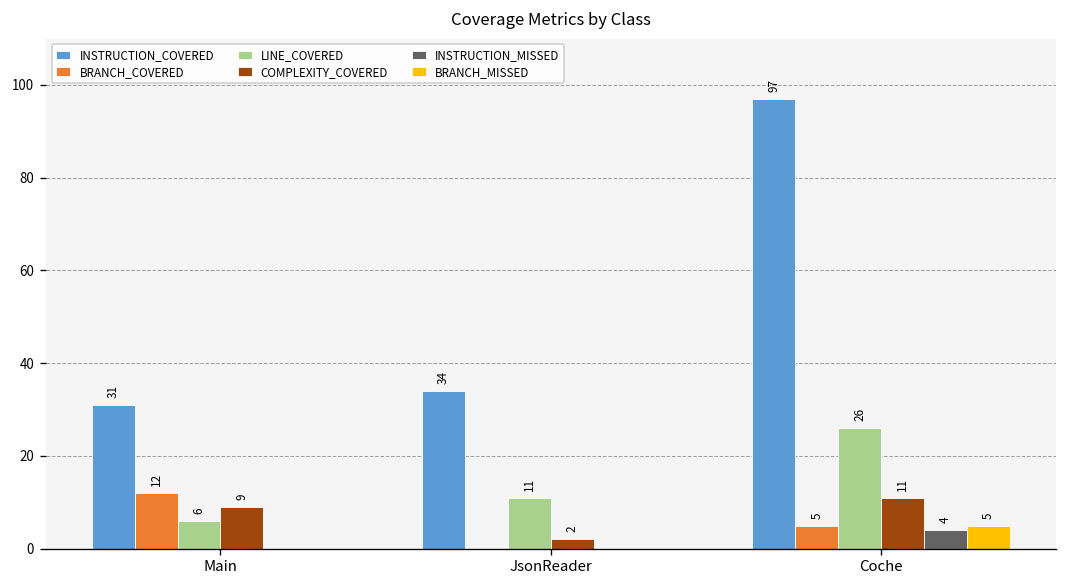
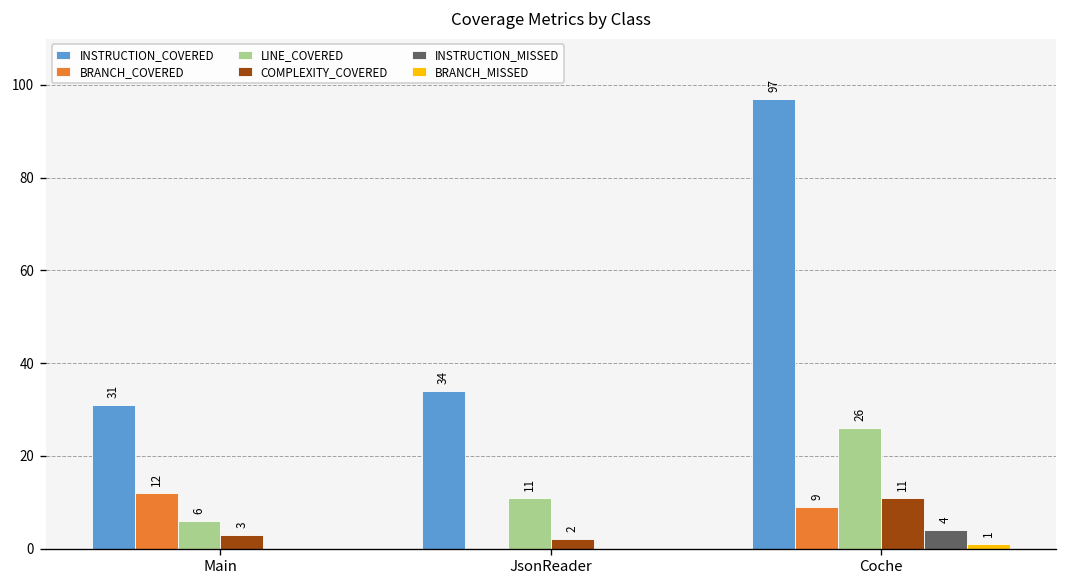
COMPLEXITY_COVERED, Main: 9 -> 3
BRANCH_COVERED, Coche: 5 -> 9
BRANCH_MISSED, Coche: 5 -> 1
